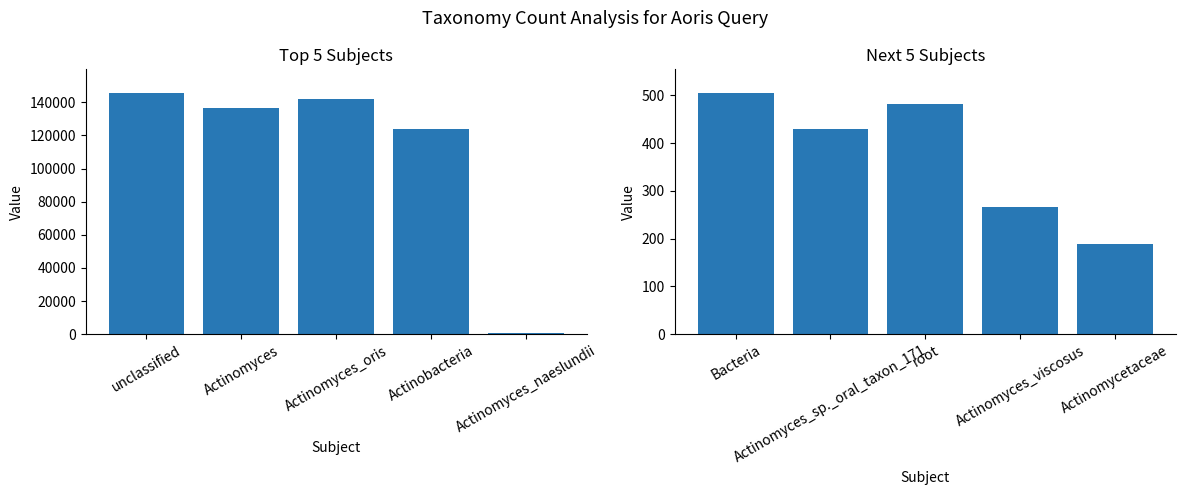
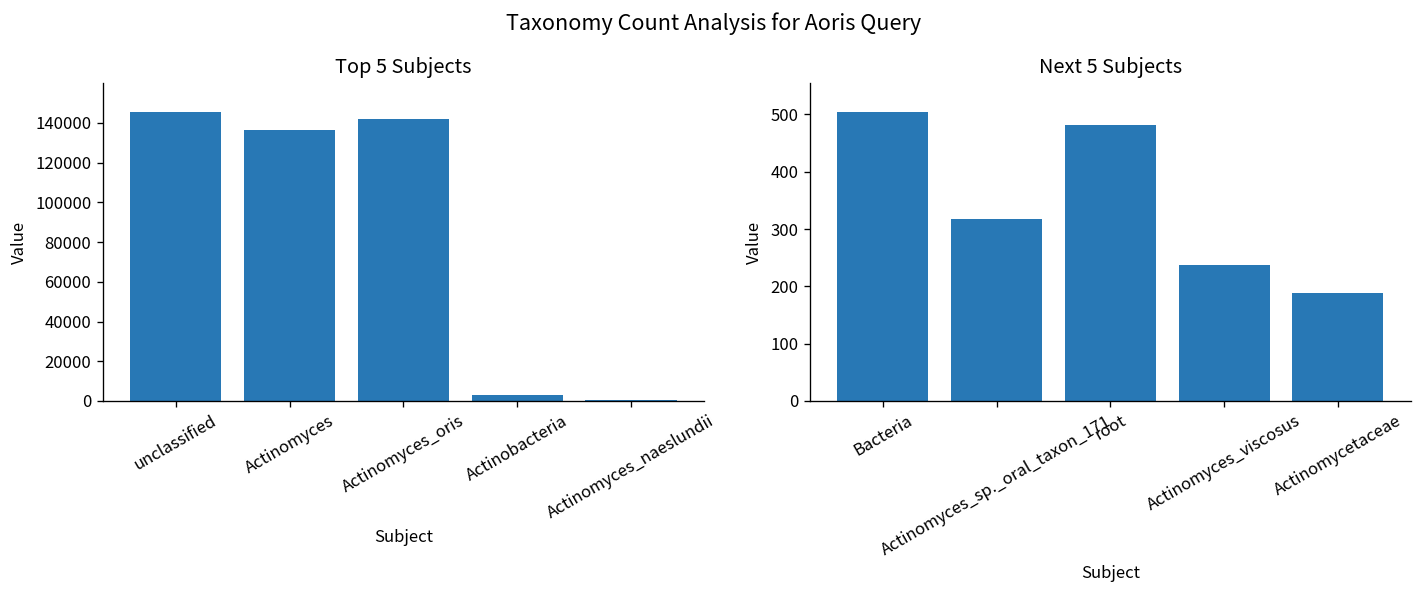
Top 5 Subjects, Actinobacteria: 124000 -> 3000
Next 5 Subjects, Actinomyces_sp._oral_taxon_171: 430 -> 320
Next 5 Subjects, Actinomyces_viscosus: 270 -> 240
